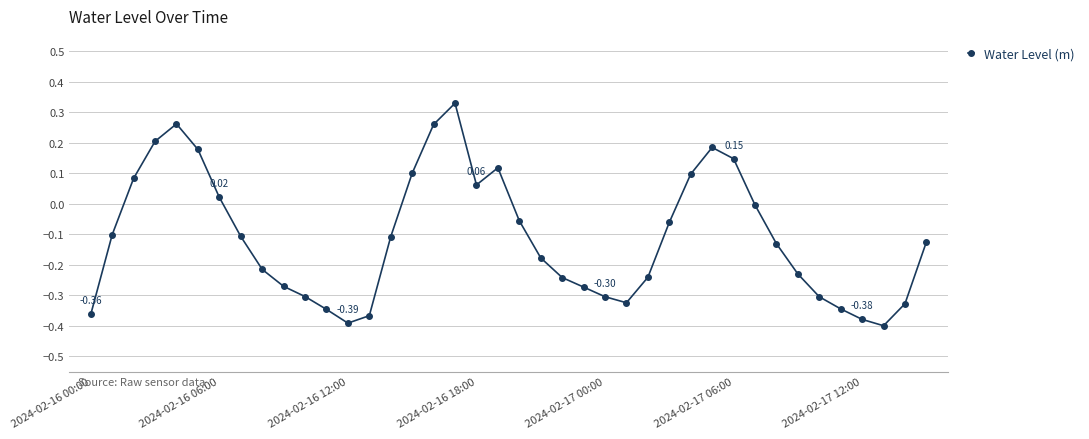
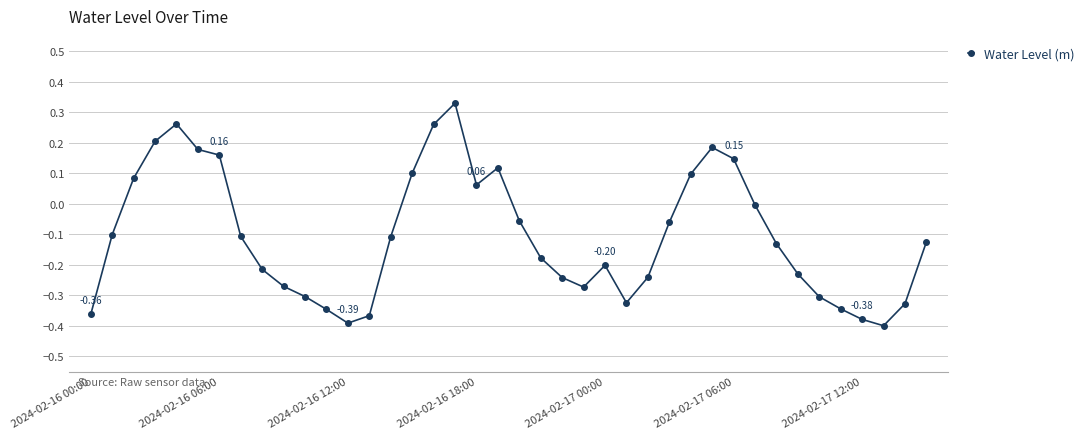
2024-02-16 06:00: 0.02 -> 0.16
2024-02-17 00:00: -0.30 -> -0.20
